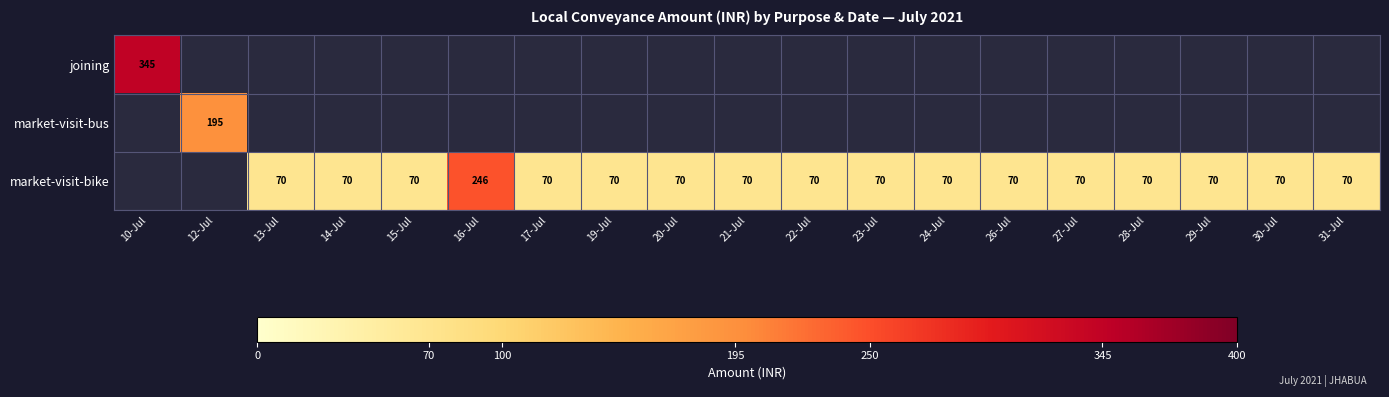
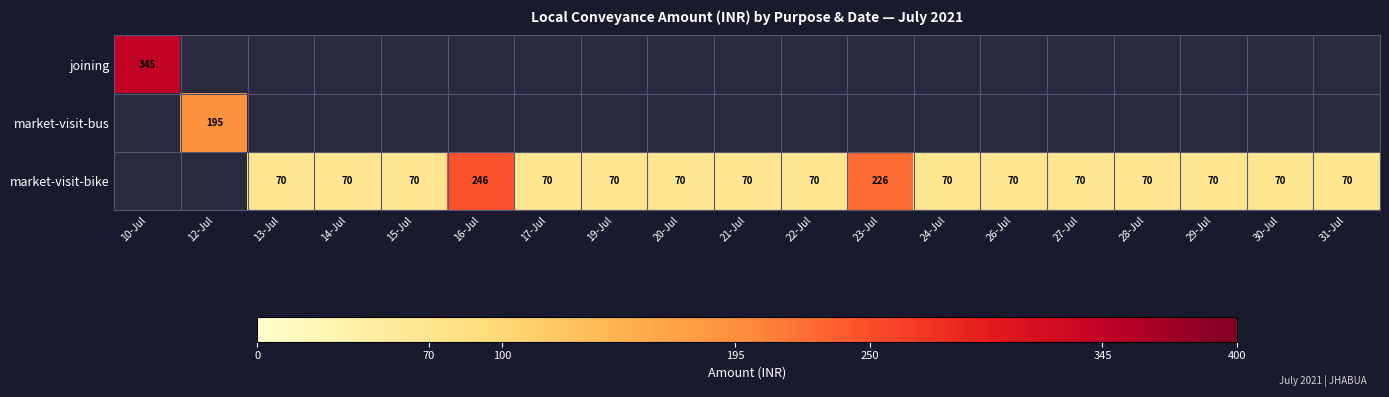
market-visit-bike, 23-Jul: 70 -> 226
